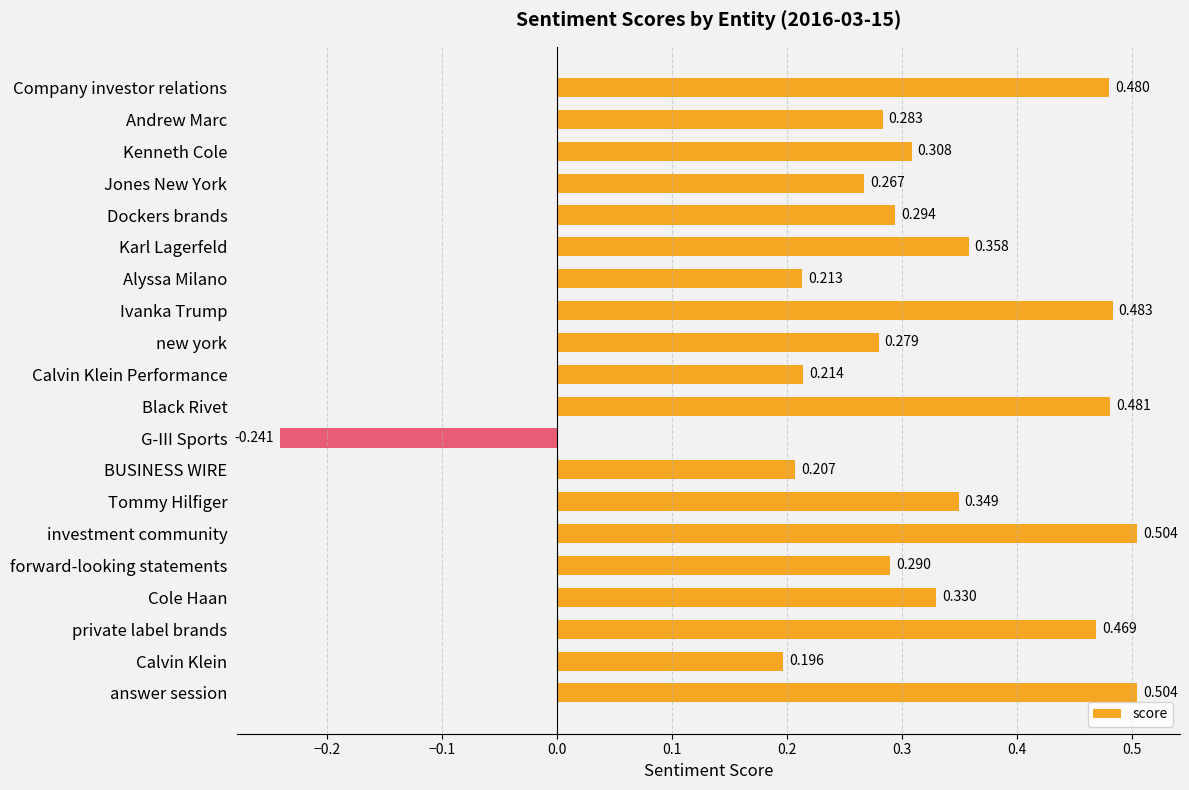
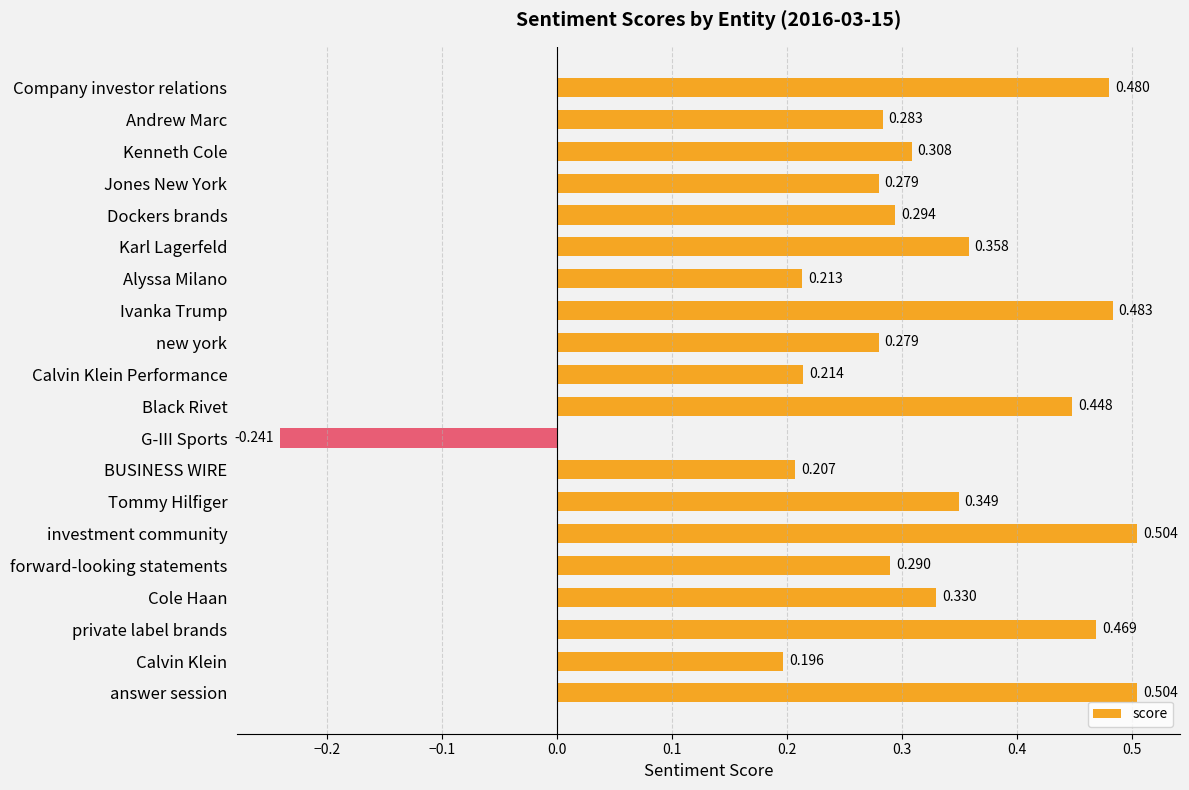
Jones New York: 0.267 -> 0.279
Black Rivet: 0.481 -> 0.448
